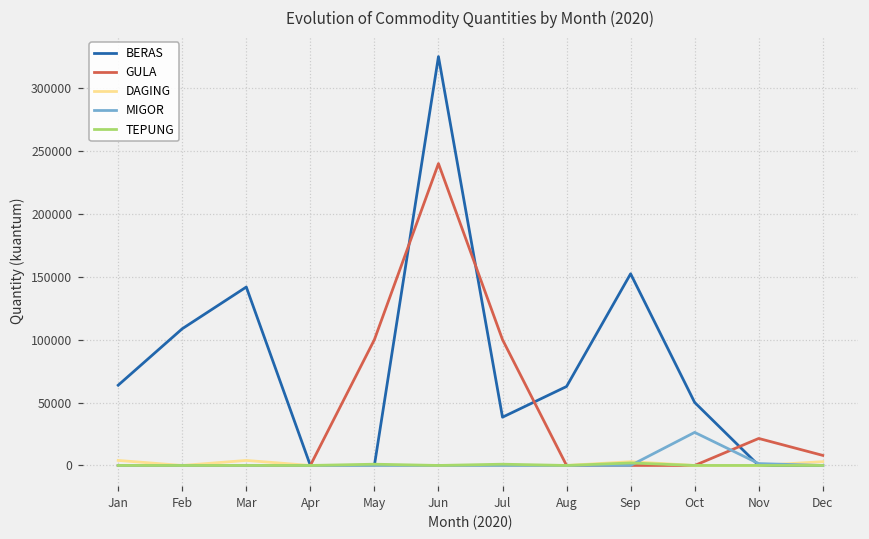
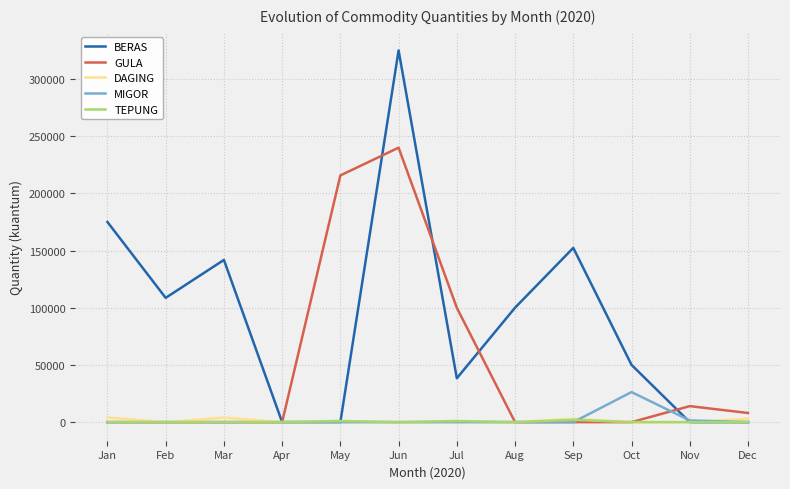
BERAS, Jan: 64000 -> 175000
GULA, May: 100000 -> 216000
BERAS, Aug: 63000 -> 100000
GULA, Nov: 21000 -> 14000
